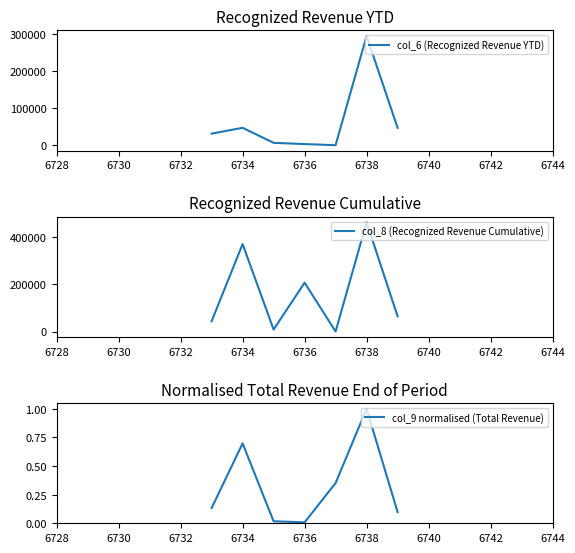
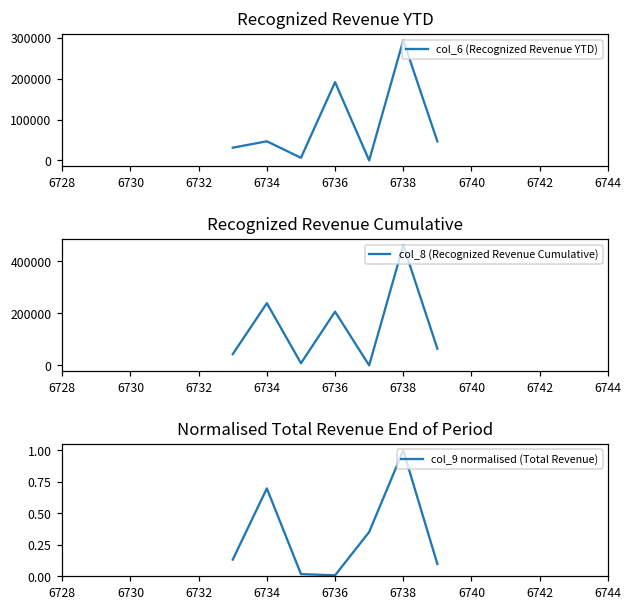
Recognized Revenue YTD, 6736: 0 -> 190000
Recognized Revenue Cumulative, 6734: 370000 -> 240000
